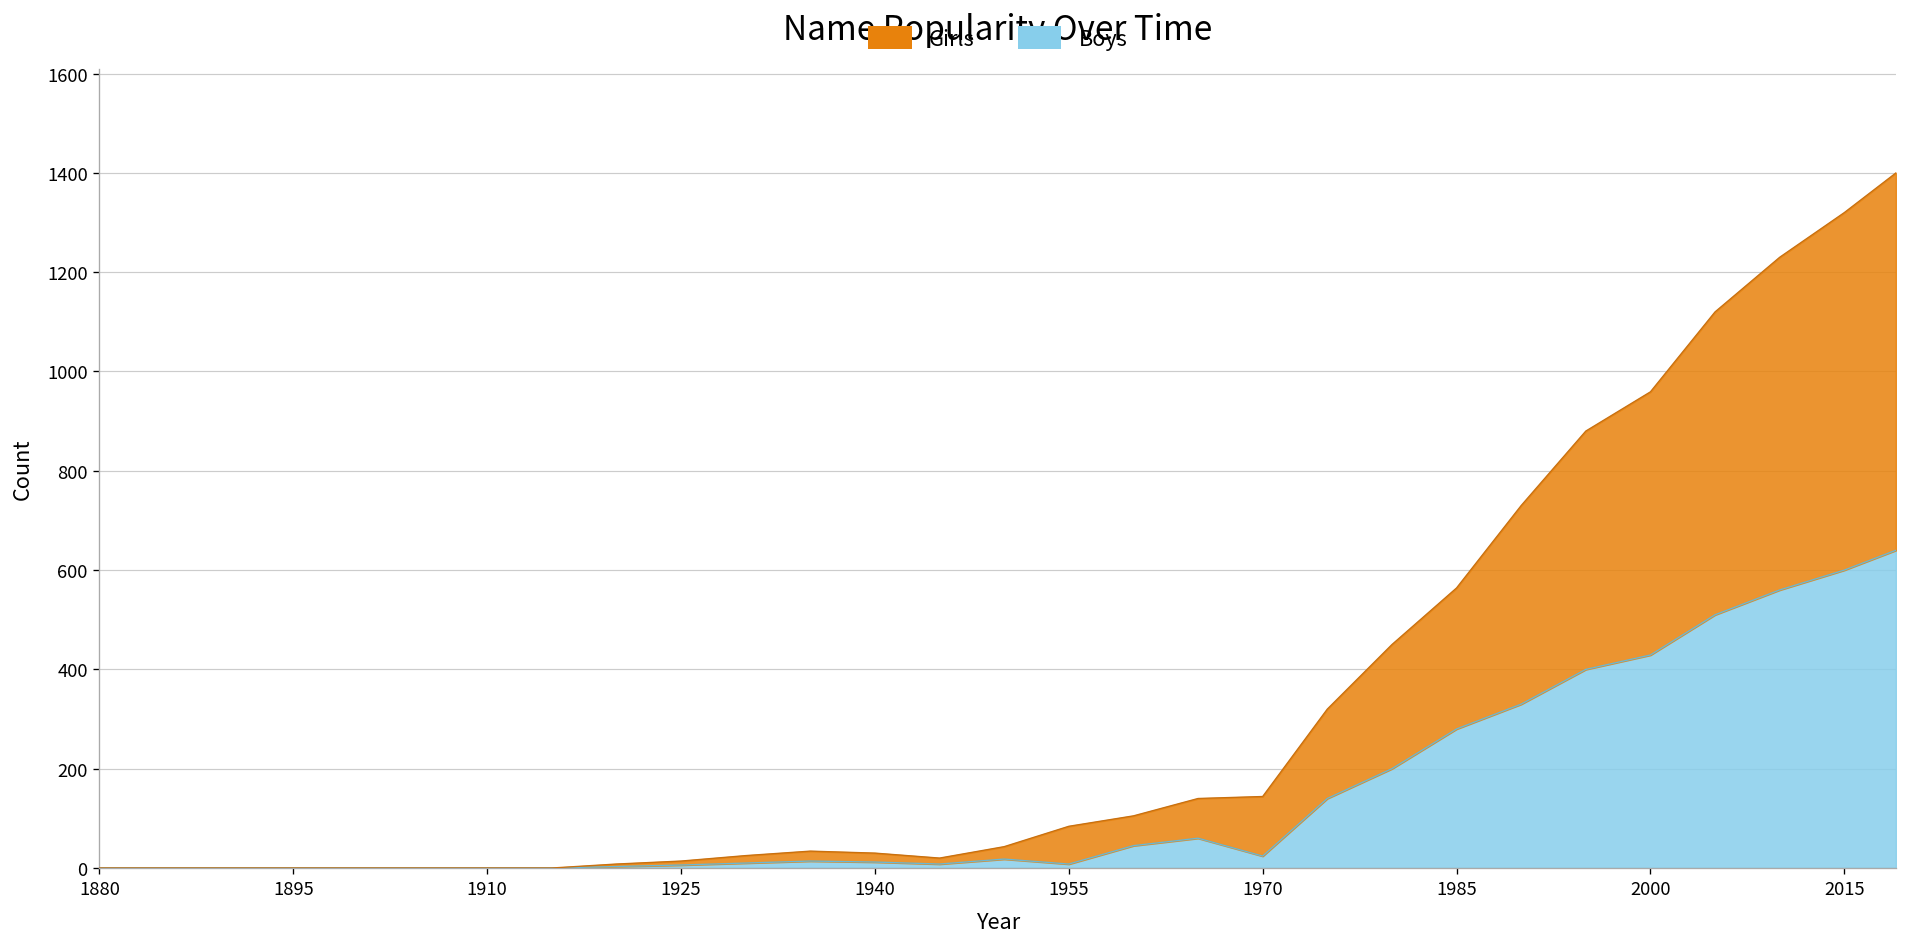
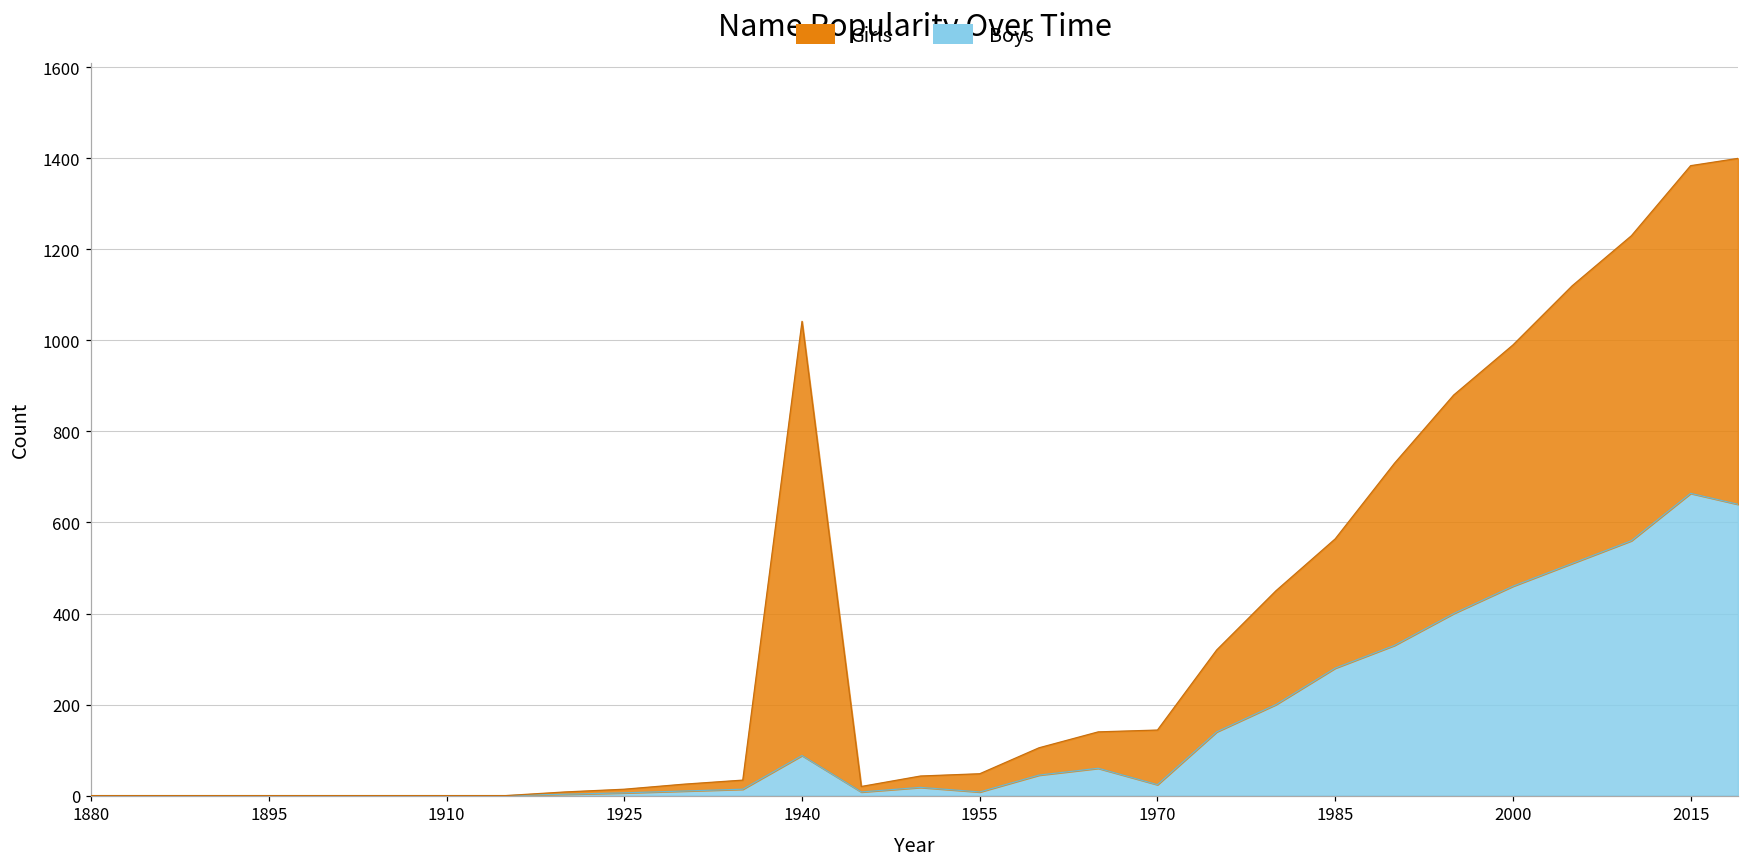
Boys, 1940: 10 -> 90
Girls, 1940: 20 -> 950
Girls, 1955: 80 -> 40
Boys, 2000: 430 -> 460
Boys, 2015: 600 -> 660
